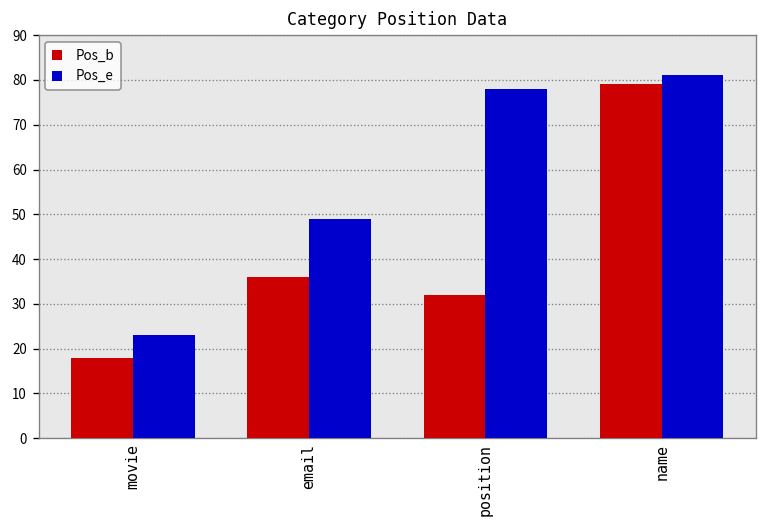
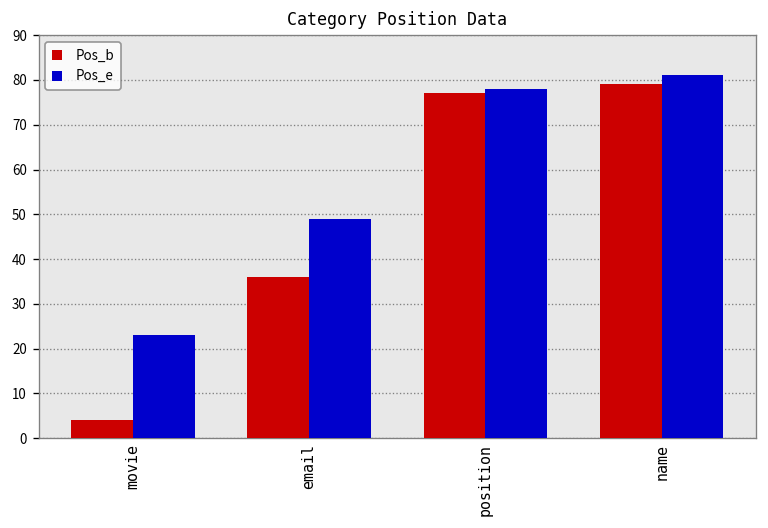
Pos_b, movie: 18 -> 4
Pos_b, position: 32 -> 77
